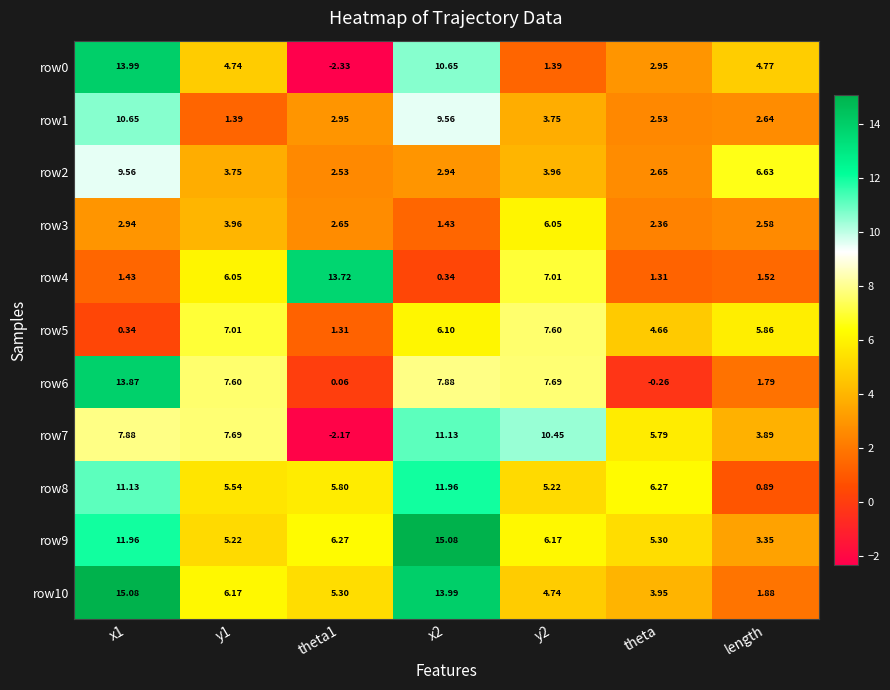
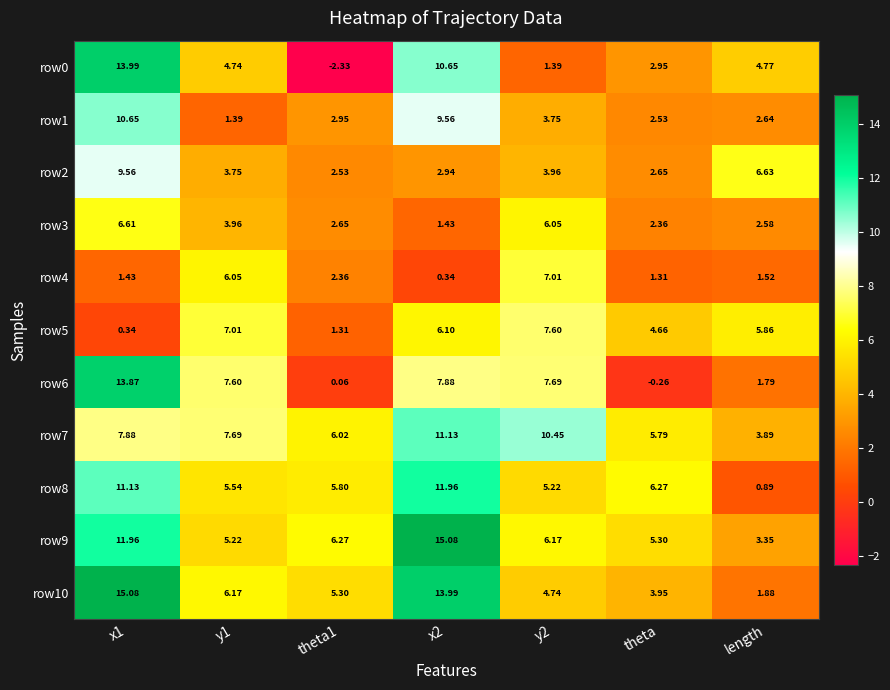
row3, x1: 2.94 -> 6.61
row4, theta1: 13.72 -> 2.36
row7, theta1: -2.17 -> 6.02
